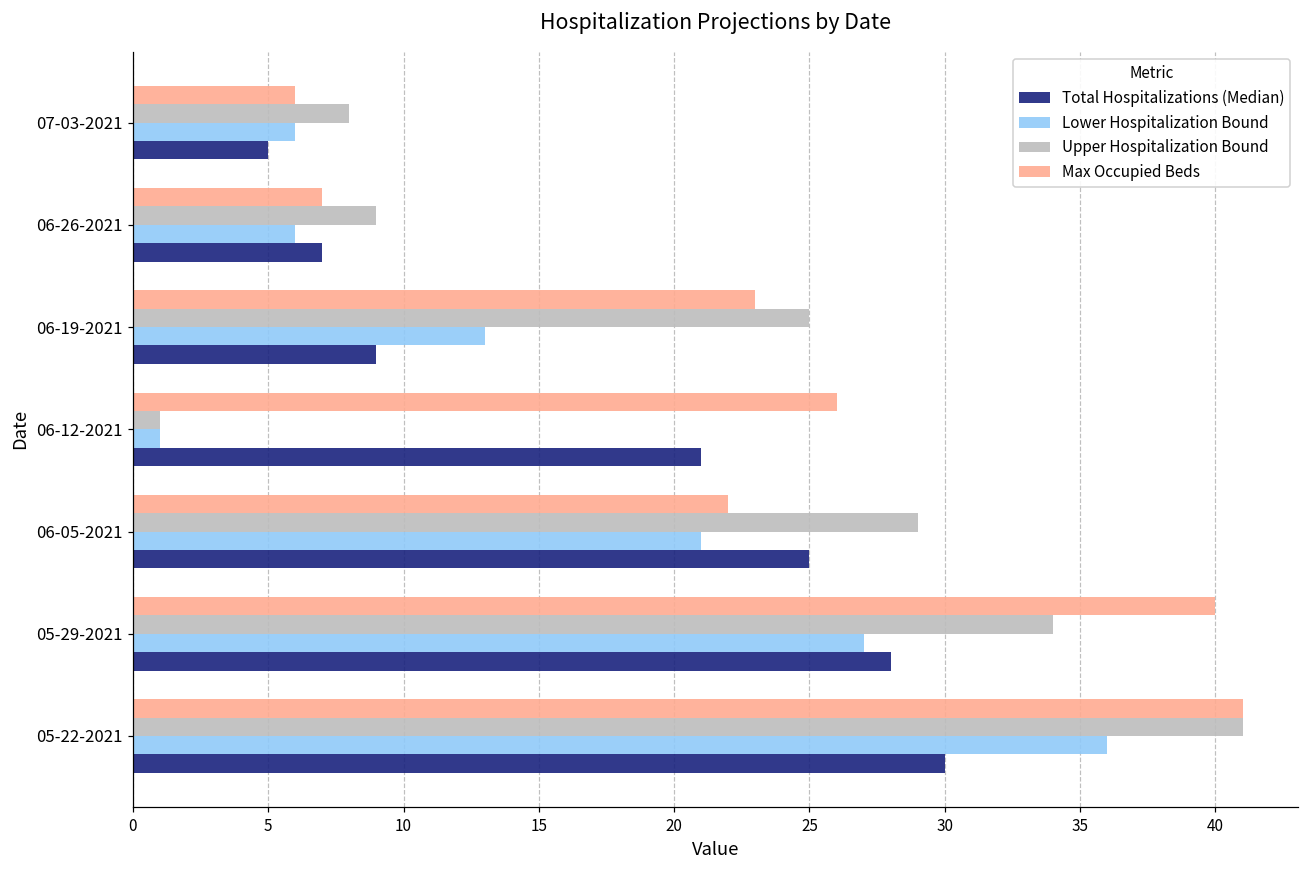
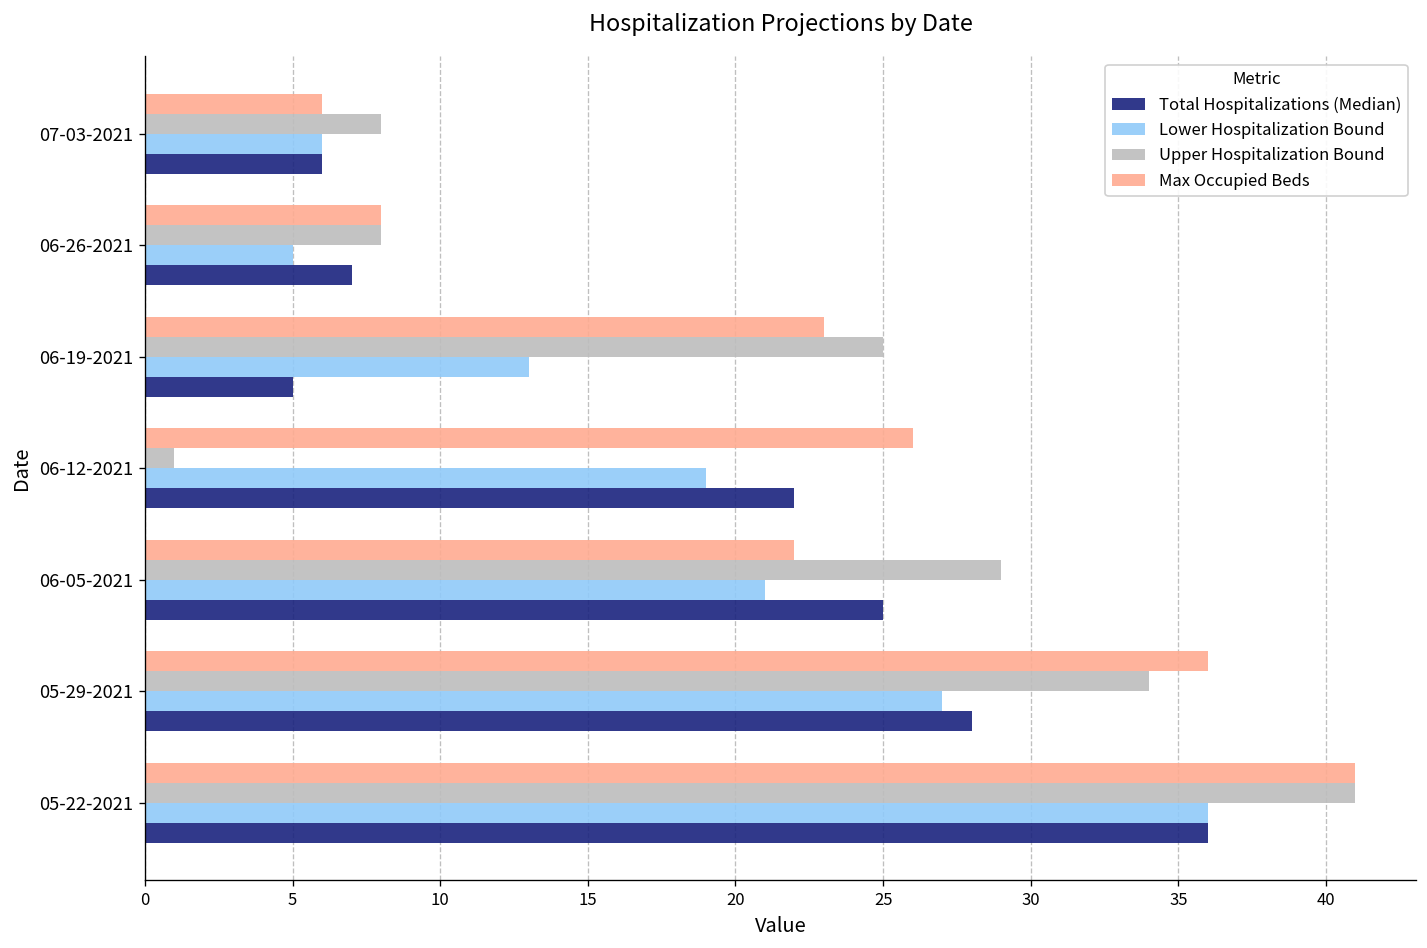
Total Hospitalizations (Median), 07-03-2021: 5 -> 6
Max Occupied Beds, 06-26-2021: 7 -> 8
Upper Hospitalization Bound, 06-26-2021: 9 -> 8
Lower Hospitalization Bound, 06-26-2021: 6 -> 5
Total Hospitalizations (Median), 06-19-2021: 9 -> 5
Lower Hospitalization Bound, 06-12-2021: 1 -> 19
Total Hospitalizations (Median), 06-12-2021: 21 -> 22
Max Occupied Beds, 05-29-2021: 40 -> 36
Total Hospitalizations (Median), 05-22-2021: 30 -> 36
